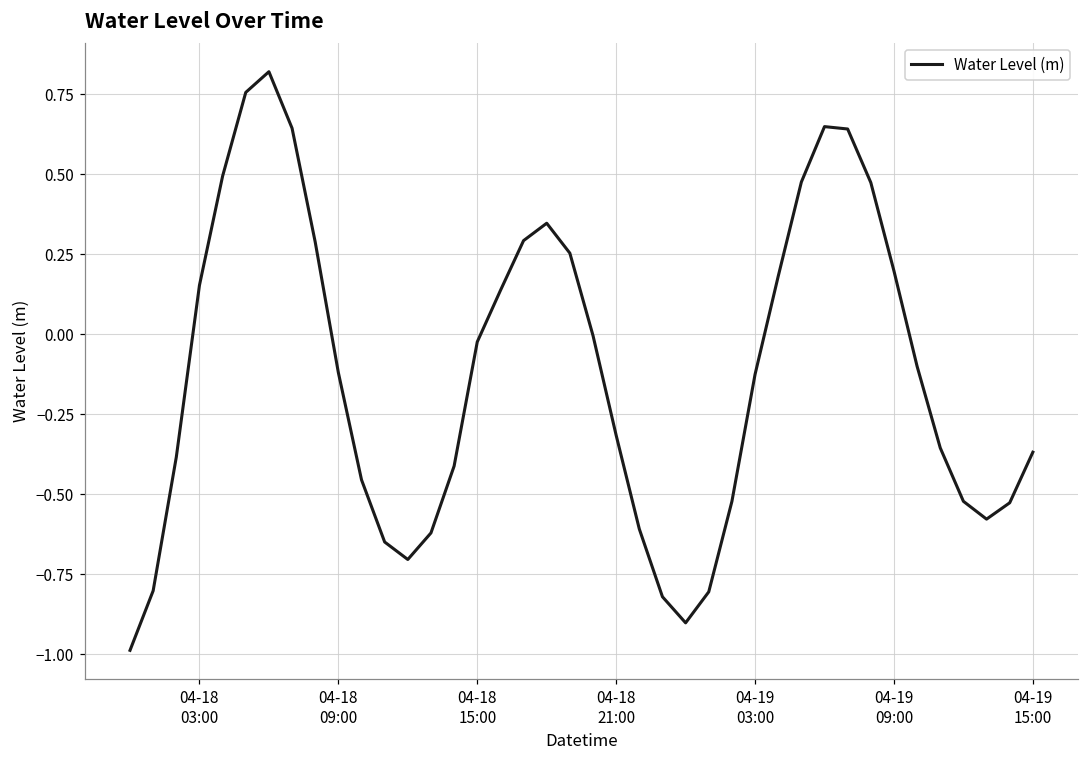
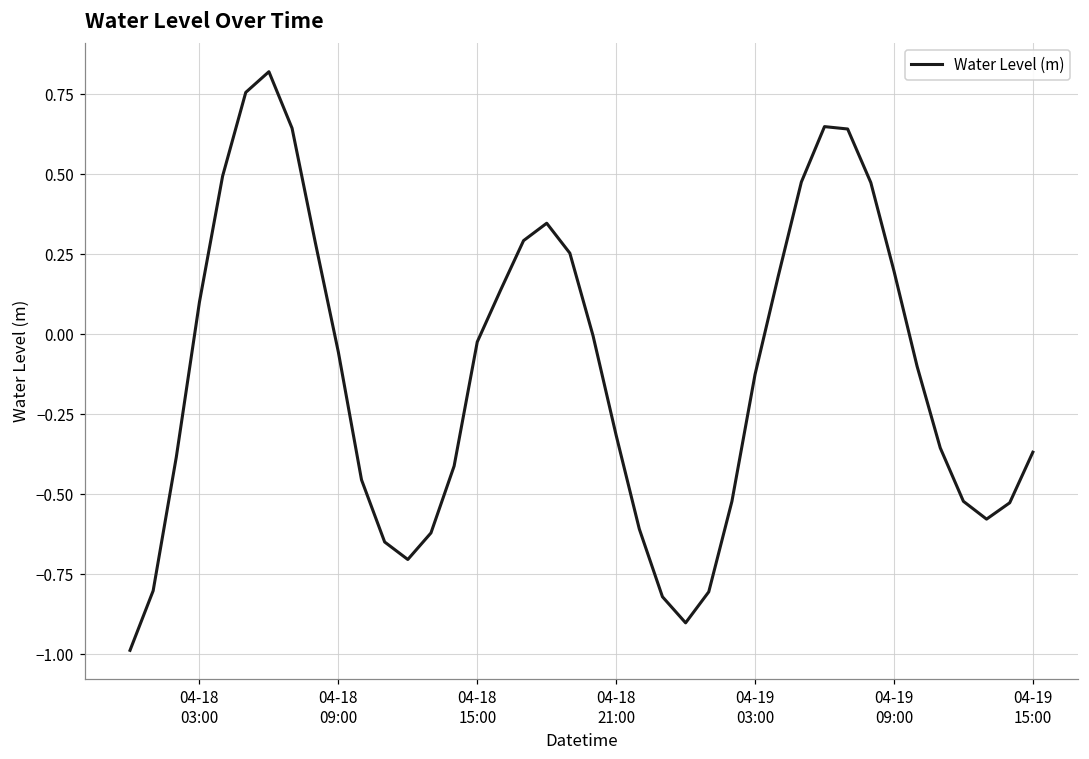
04-18 03:00: 0.15 -> 0.10
04-18 09:00: -0.12 -> -0.06
